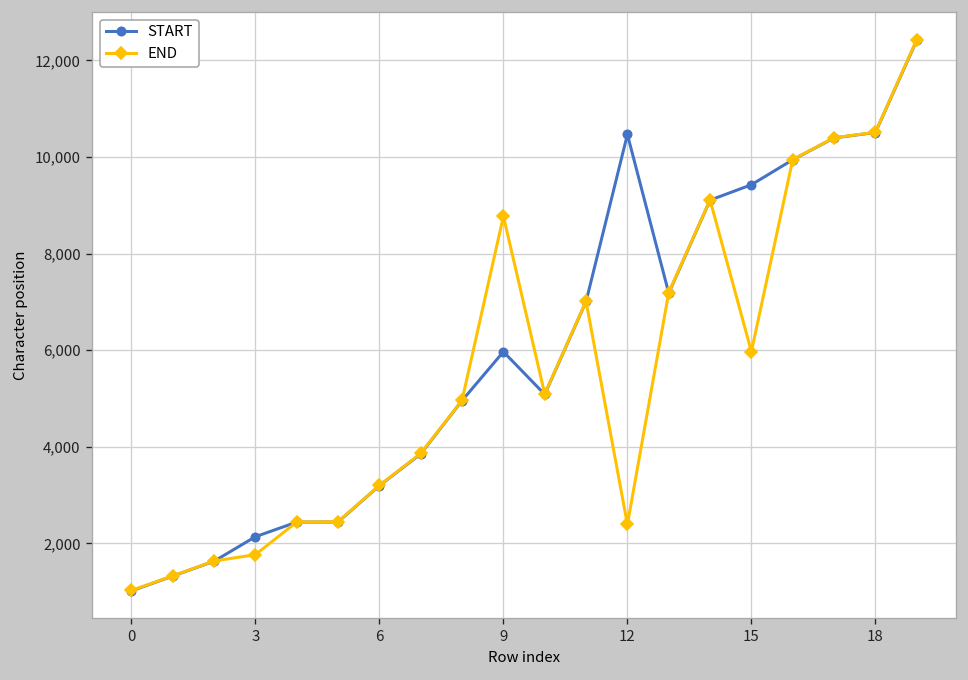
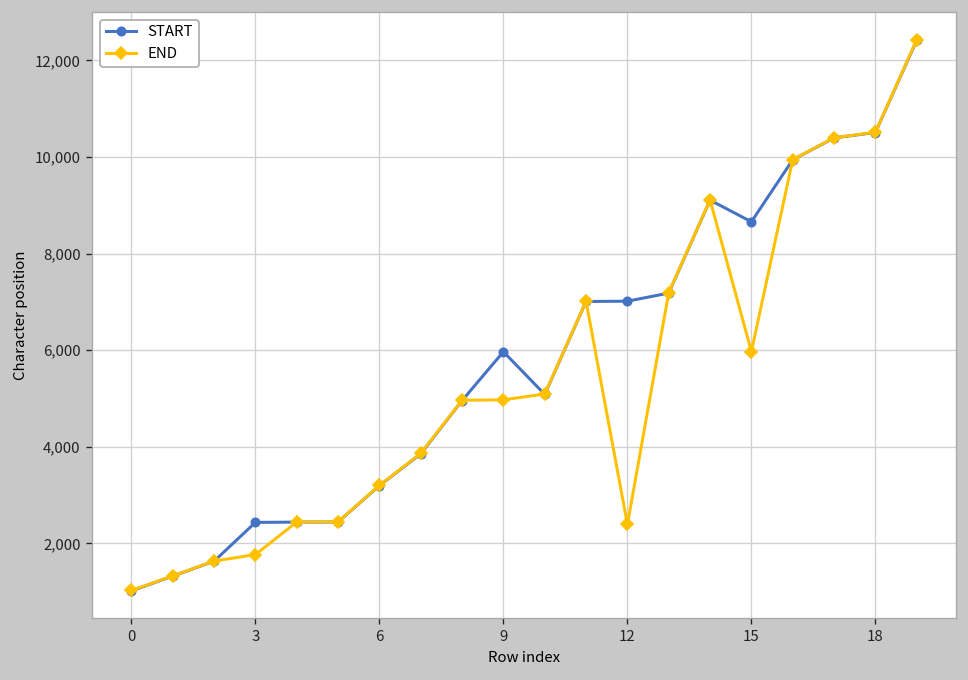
START, 3: 2,100 -> 2,400
END, 9: 8,800 -> 5,000
START, 12: 10,500 -> 7,000
START, 15: 9,400 -> 8,700
